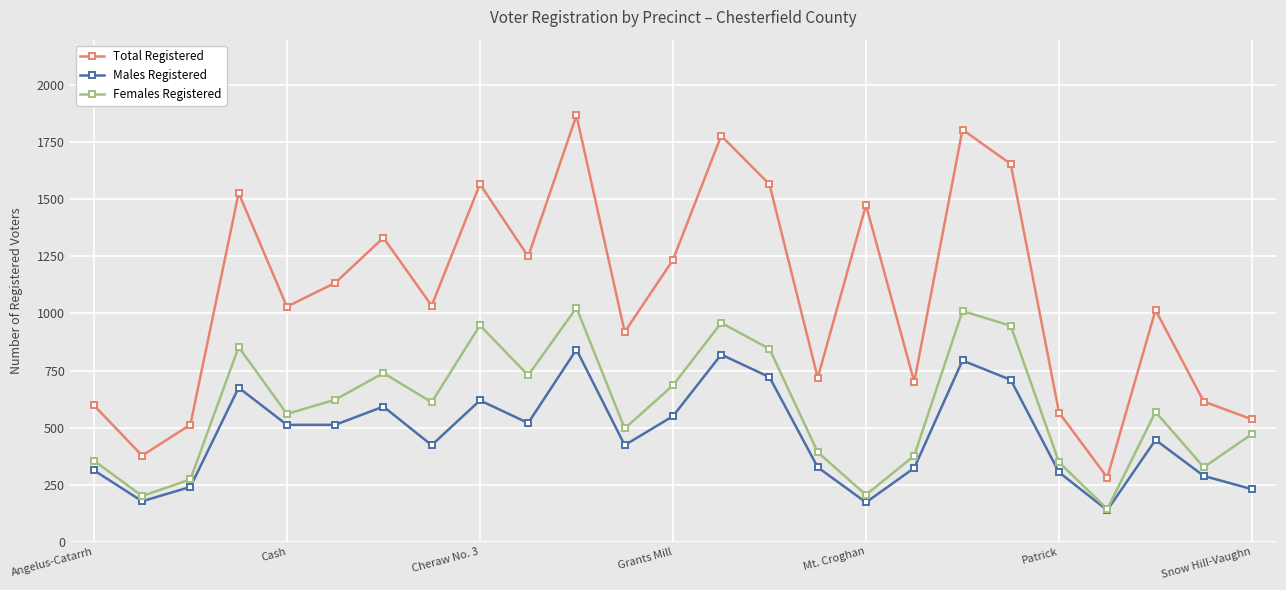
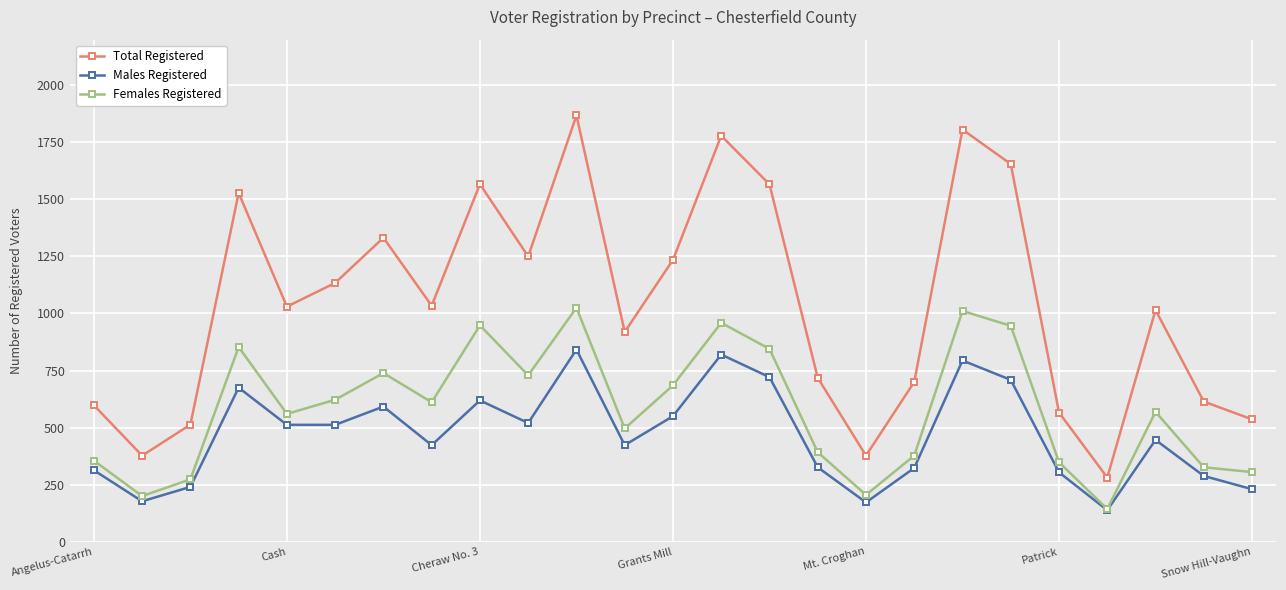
Total Registered, Mt. Croghan: 1480 -> 380
Females Registered, Snow Hill-Vaughn: 470 -> 310
